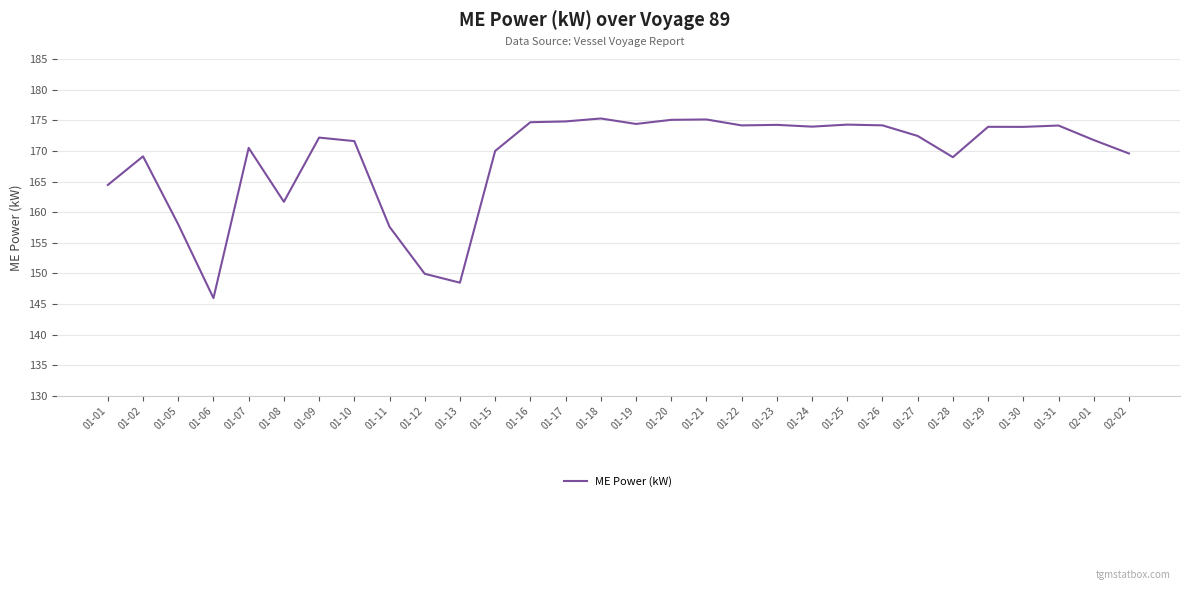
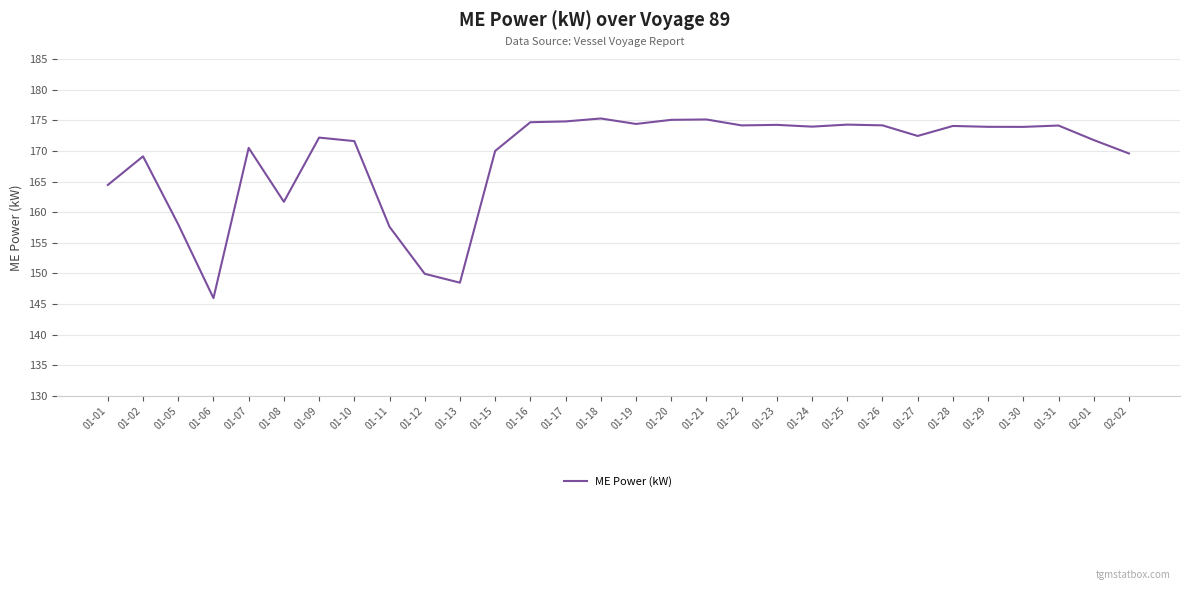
01-28: 169 -> 174
